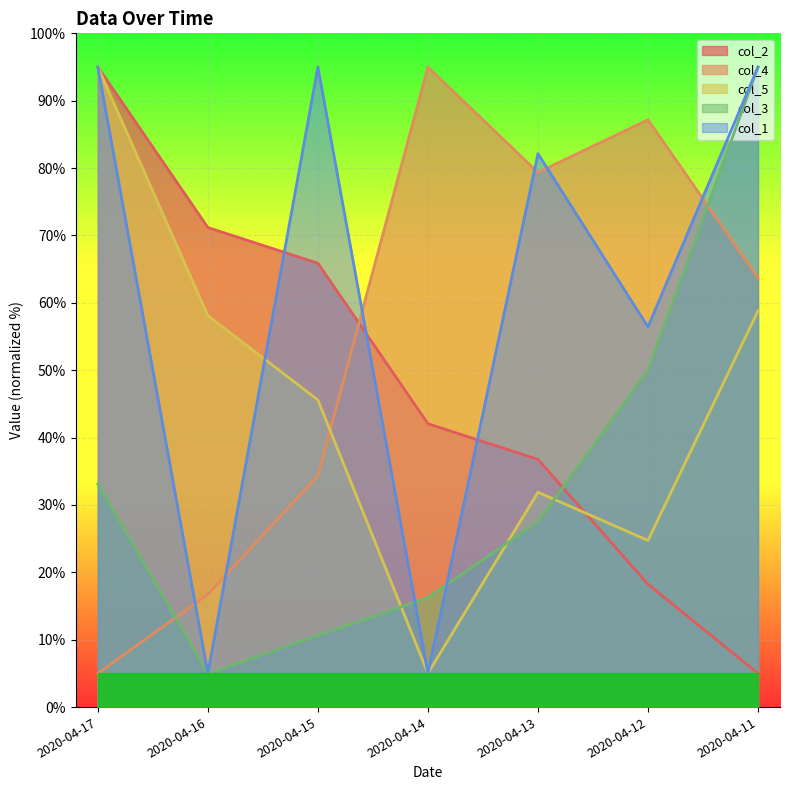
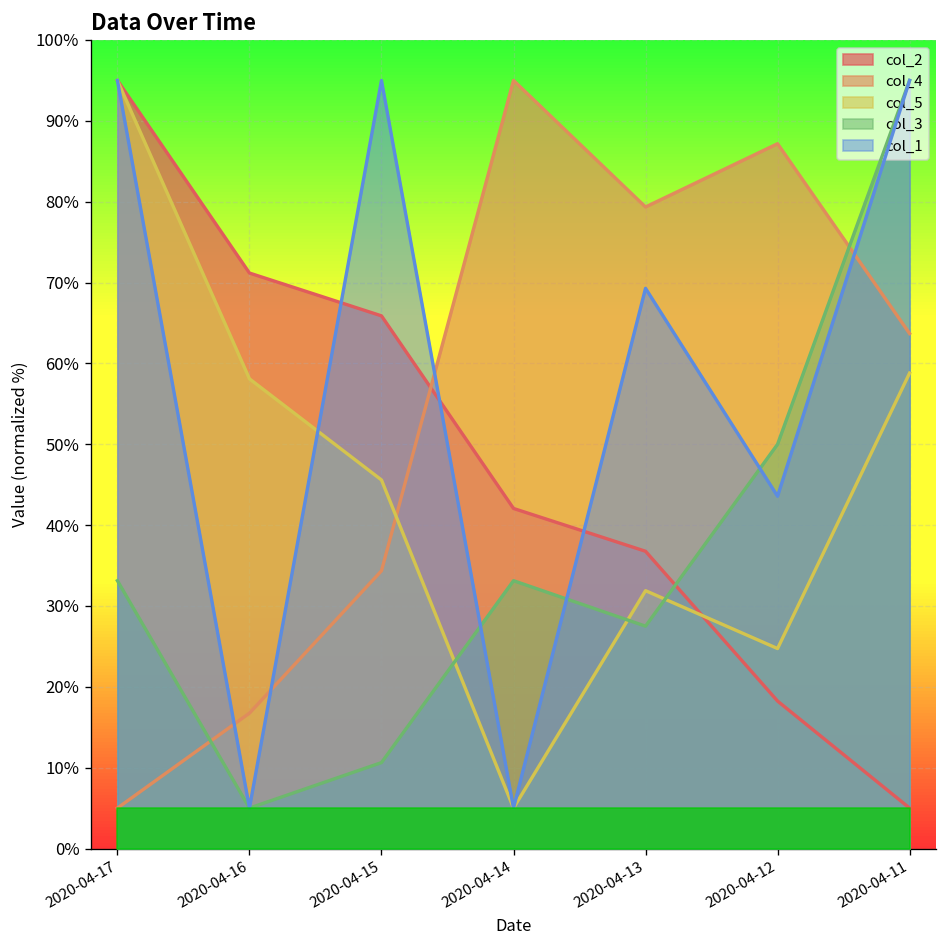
col_3, 2020-04-14: 16% -> 33%
col_1, 2020-04-13: 82% -> 69%
col_1, 2020-04-12: 56% -> 44%
